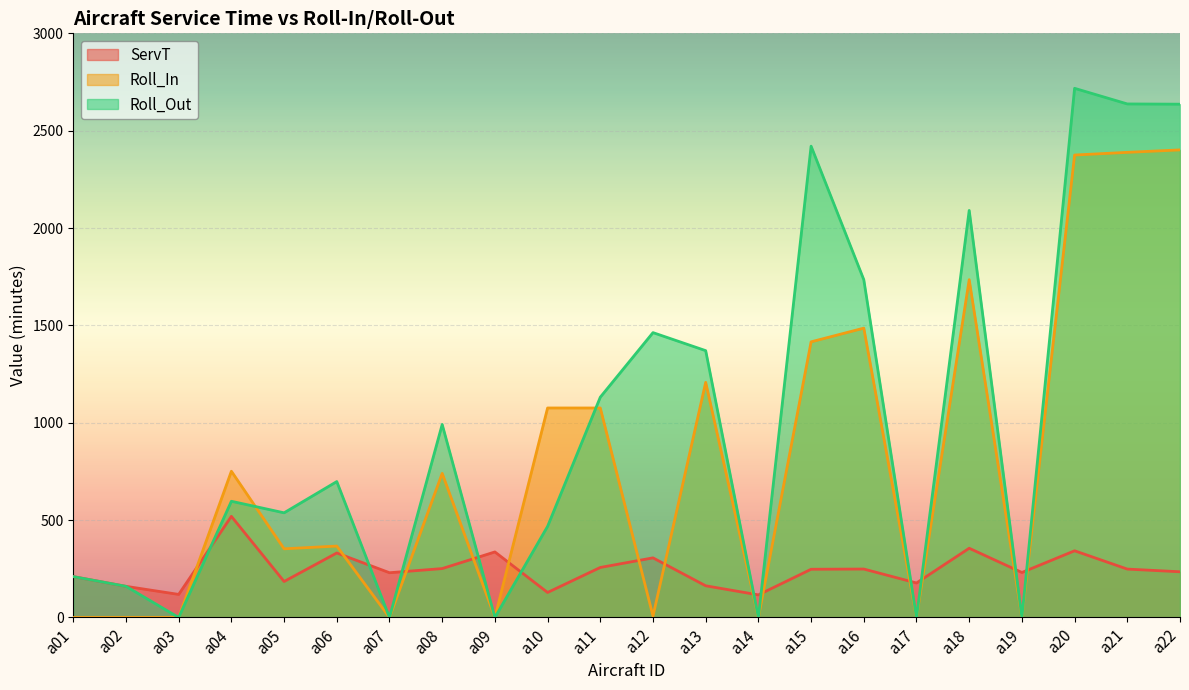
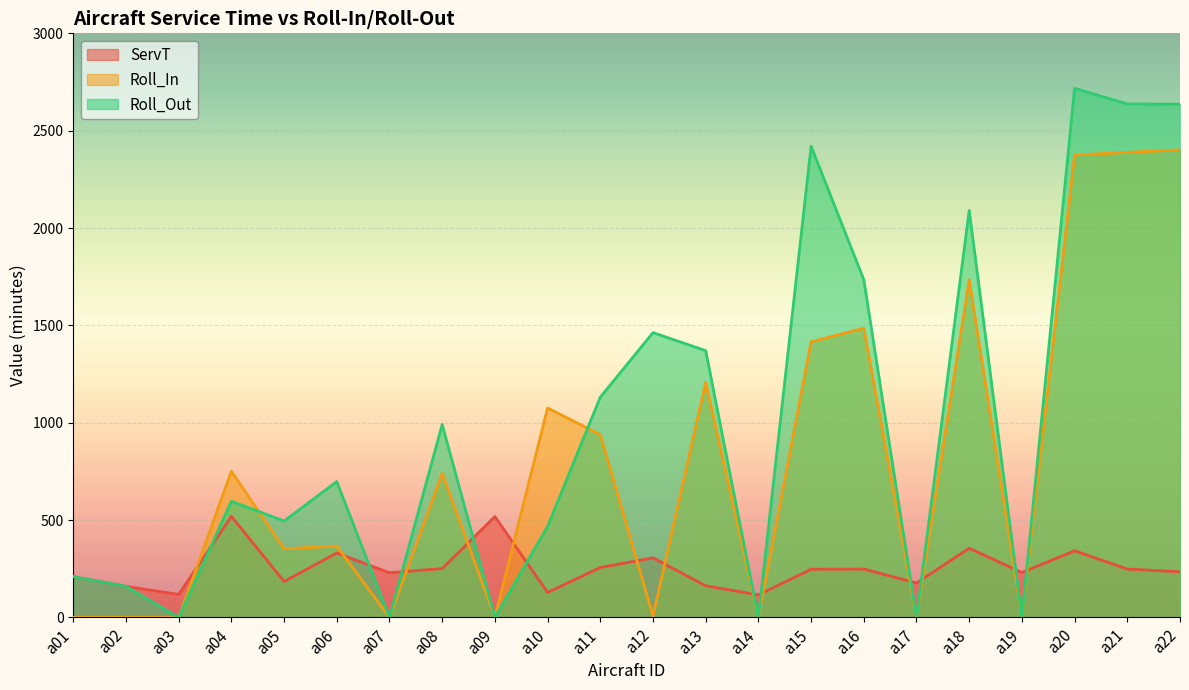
Roll_Out, a05: 540 -> 500
ServT, a09: 340 -> 520
Roll_In, a11: 1080 -> 940
